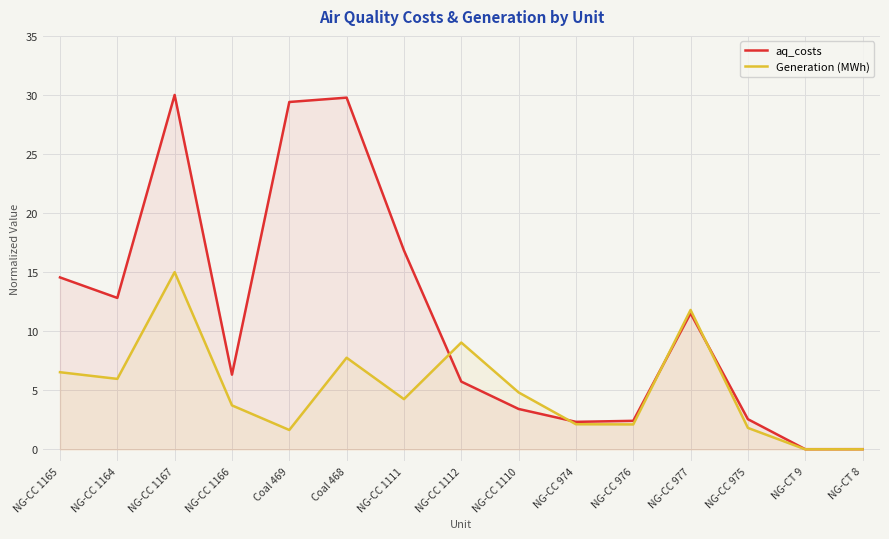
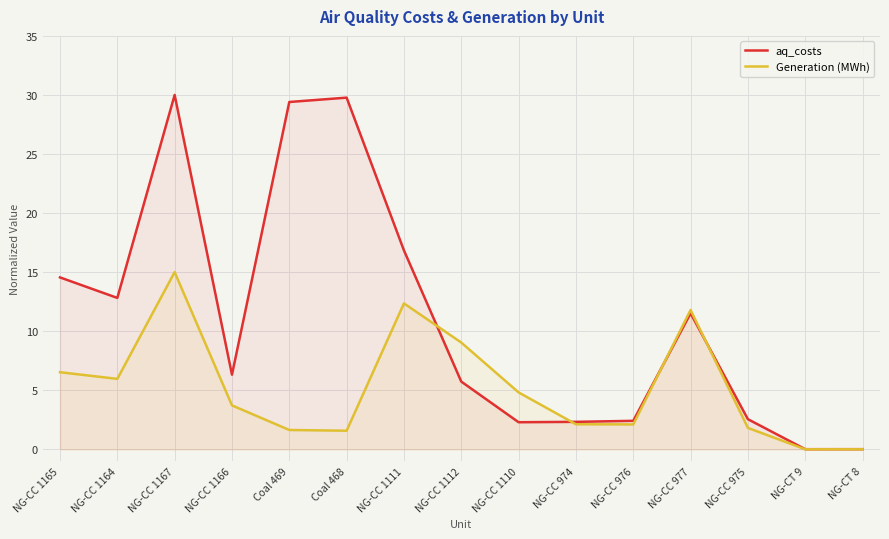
Generation (MWh), Coal 468: 7.8 -> 1.6
Generation (MWh), NG-CC 1111: 4.2 -> 12.4
aq_costs, NG-CC 1110: 3.4 -> 2.3
